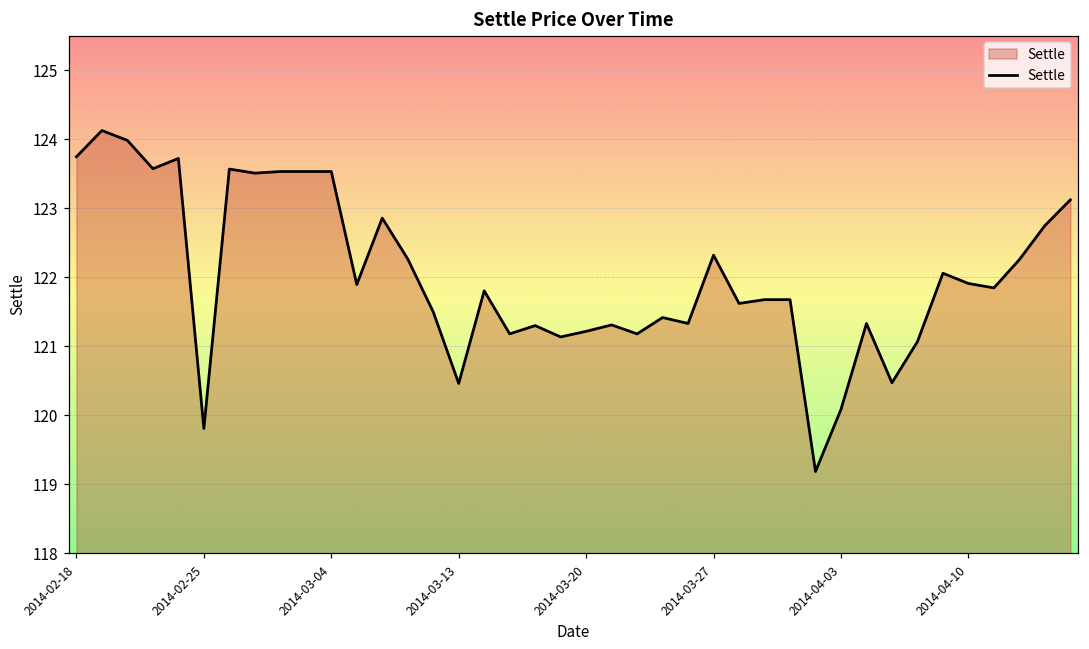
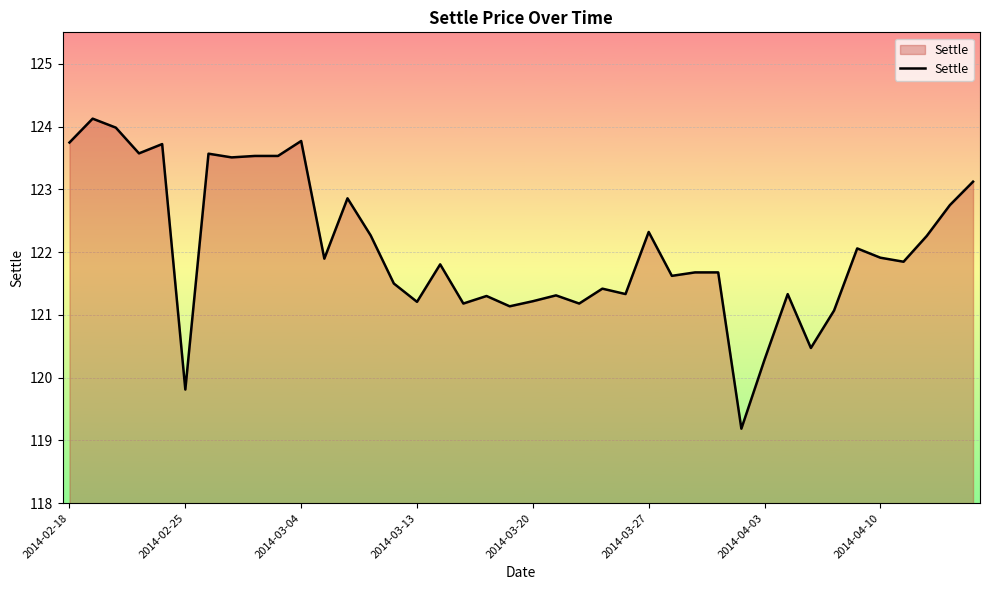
2014-03-04: 123.5 -> 123.8
2014-03-13: 120.5 -> 121.2
2014-04-03: 120.1 -> 120.3
